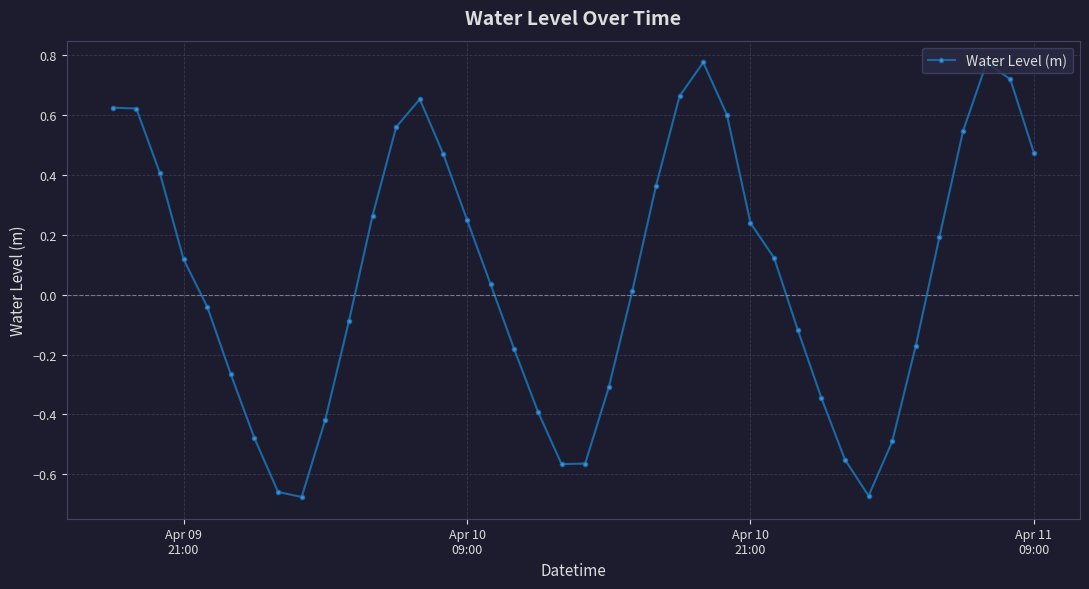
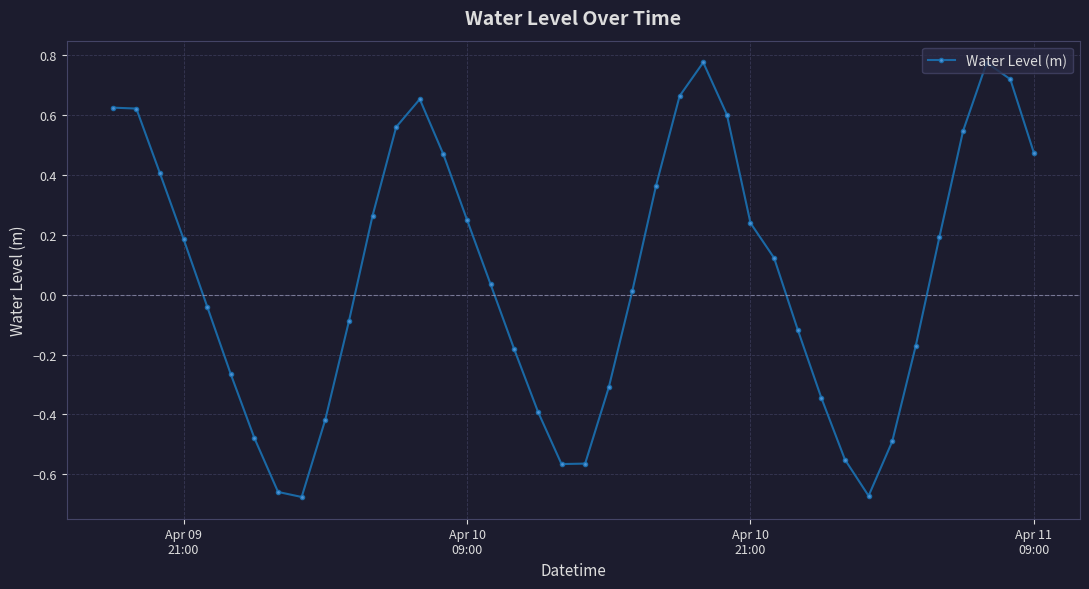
Apr 09 21:00: 0.12 -> 0.19
